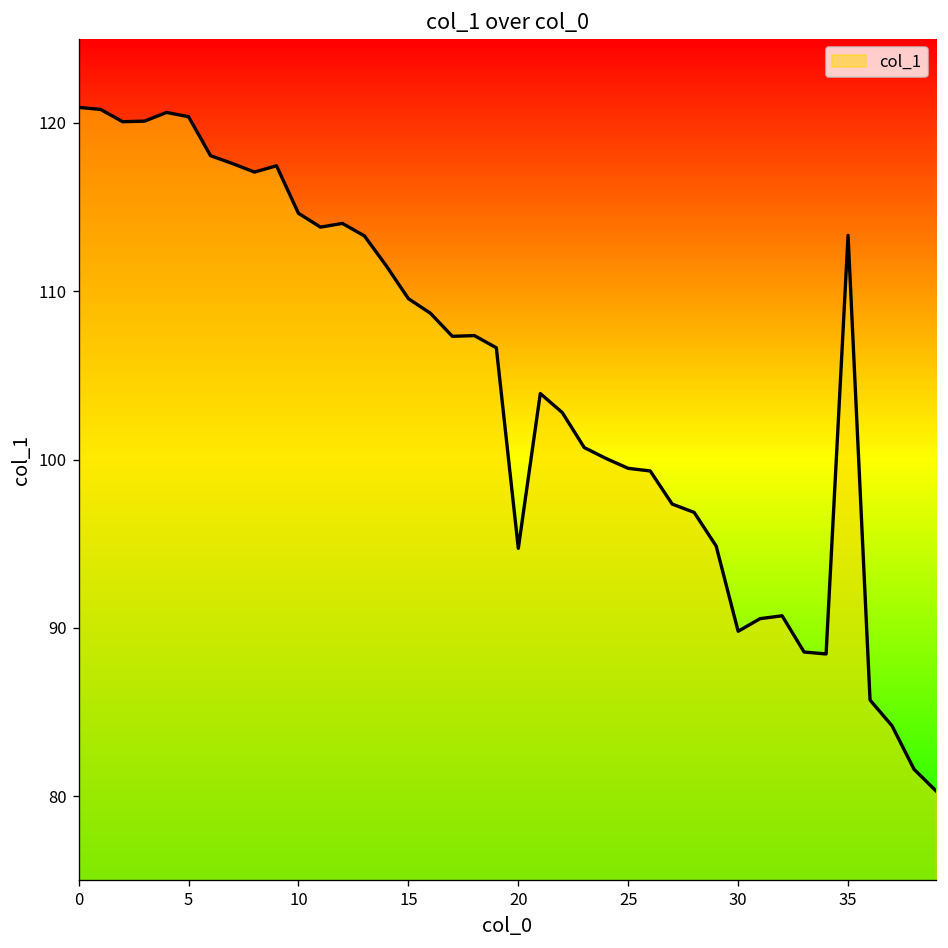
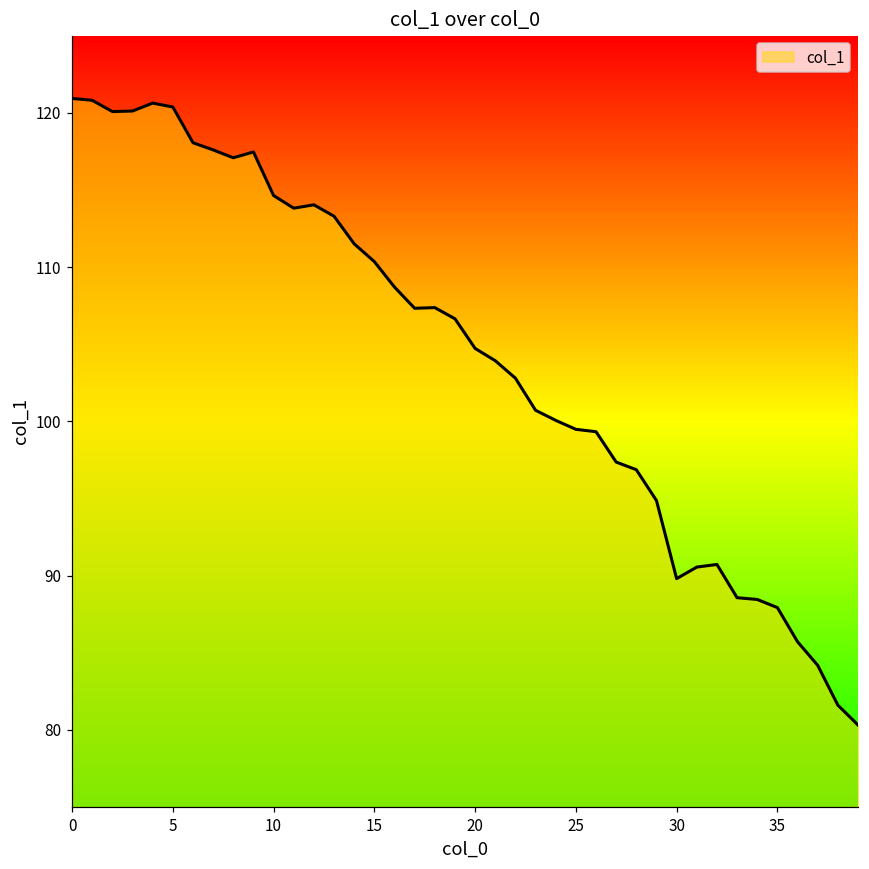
15: 109.6 -> 110.4
20: 94.7 -> 104.7
35: 113.3 -> 87.9
